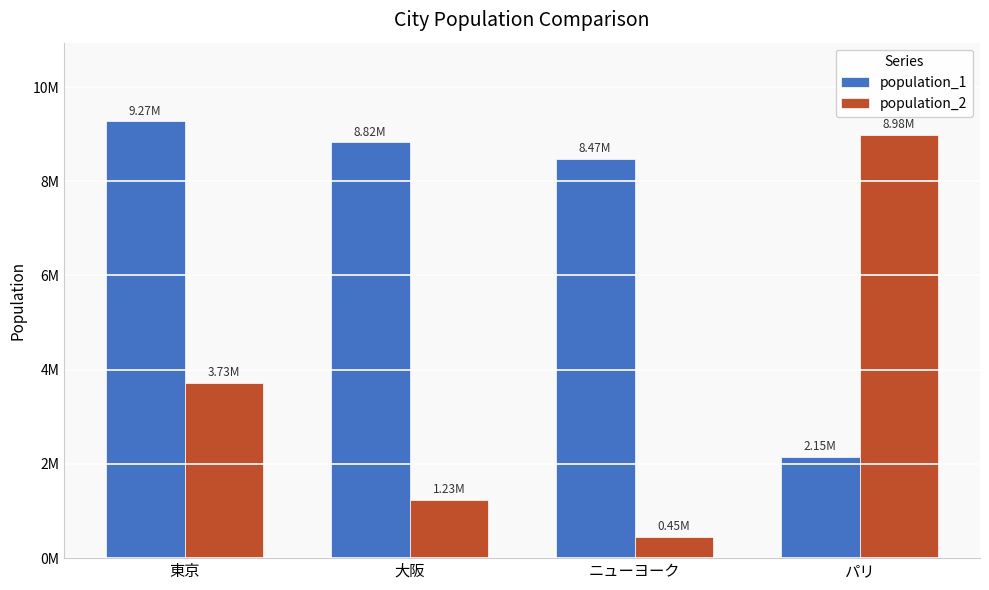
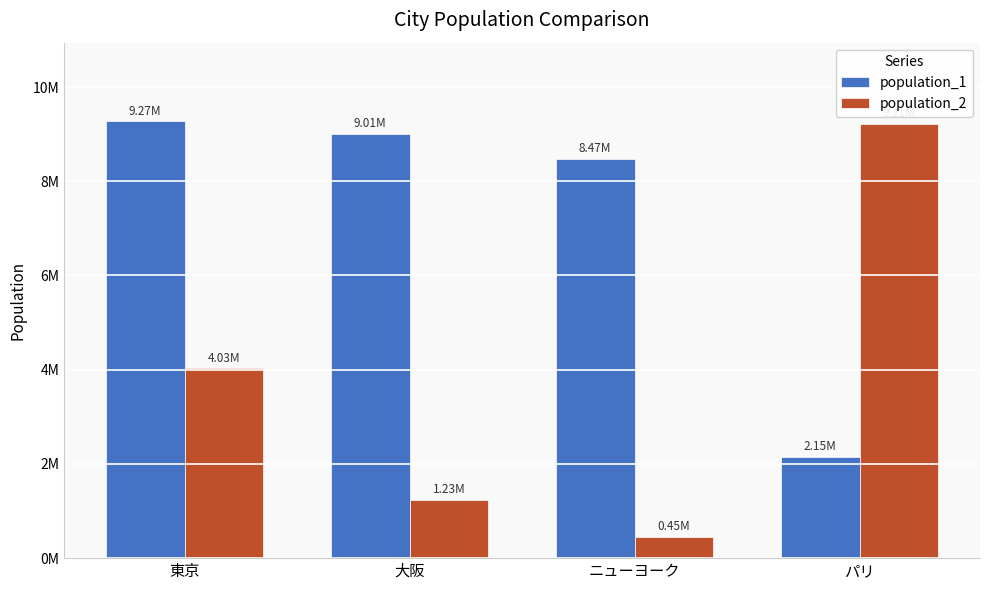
population_2, 東京: 3.73M -> 4.03M
population_1, 大阪: 8.82M -> 9.01M
population_2, パリ: 9000000 -> 9200000
